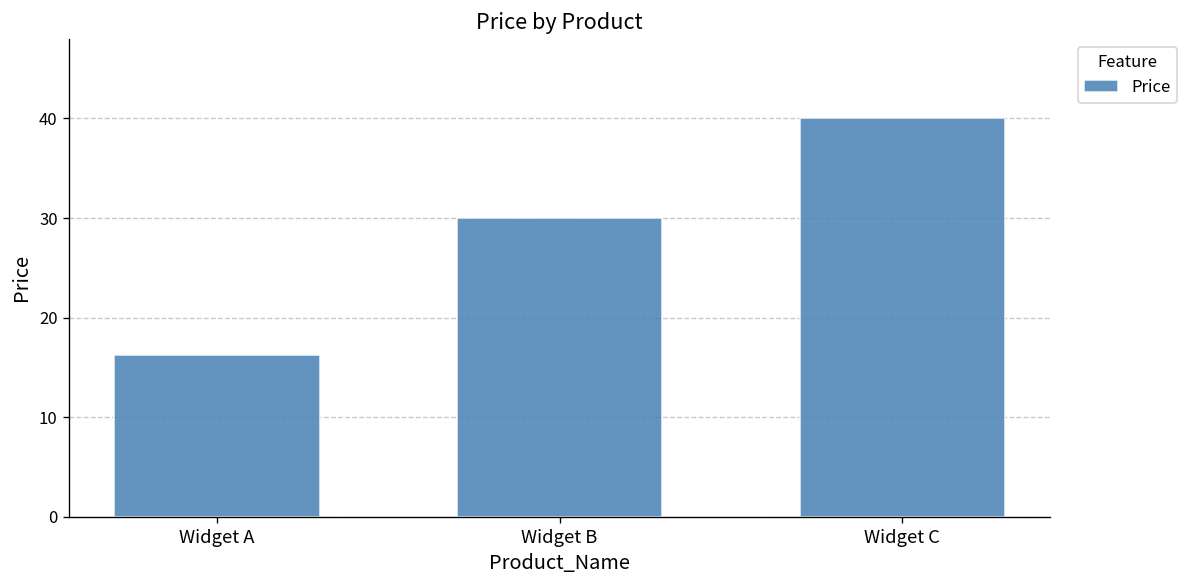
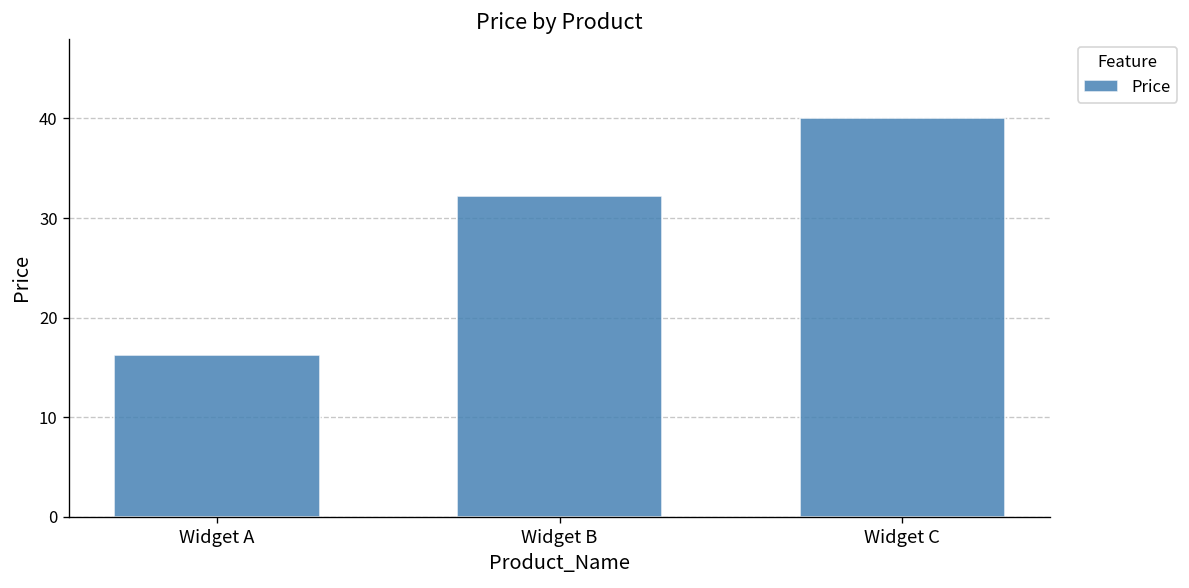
Widget B: 30 -> 32
